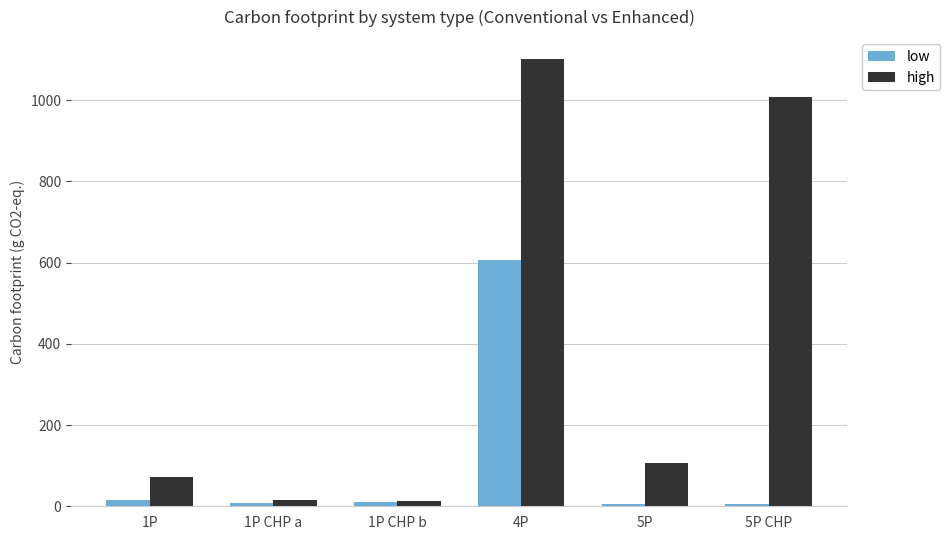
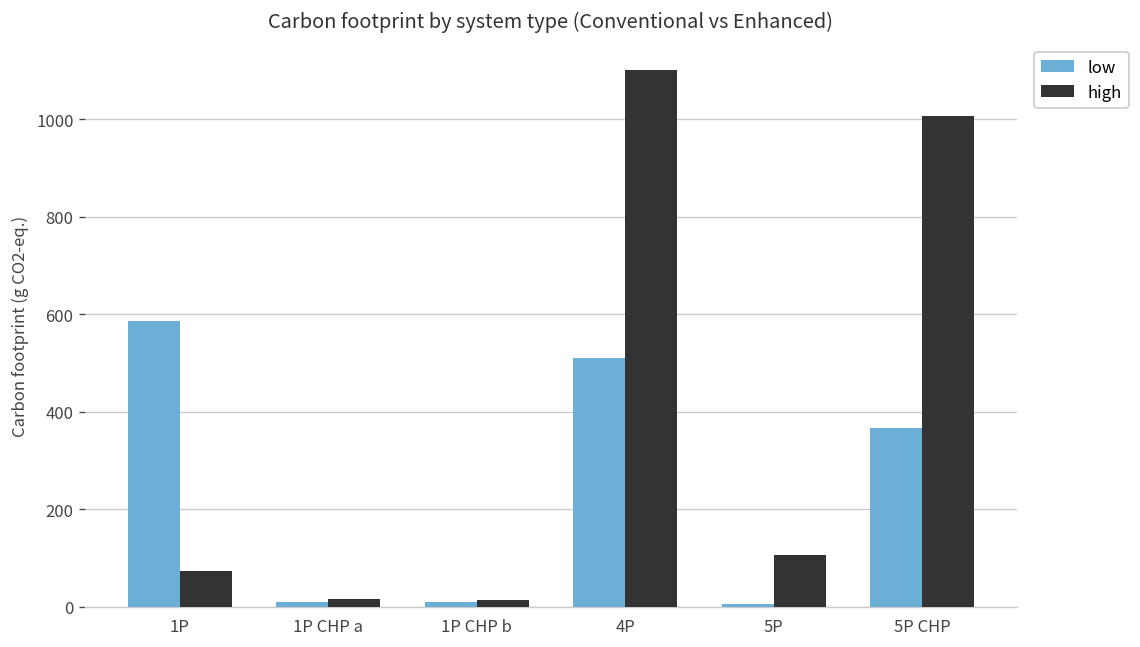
low, 1P: 20 -> 590
low, 4P: 610 -> 510
low, 5P CHP: 10 -> 370
